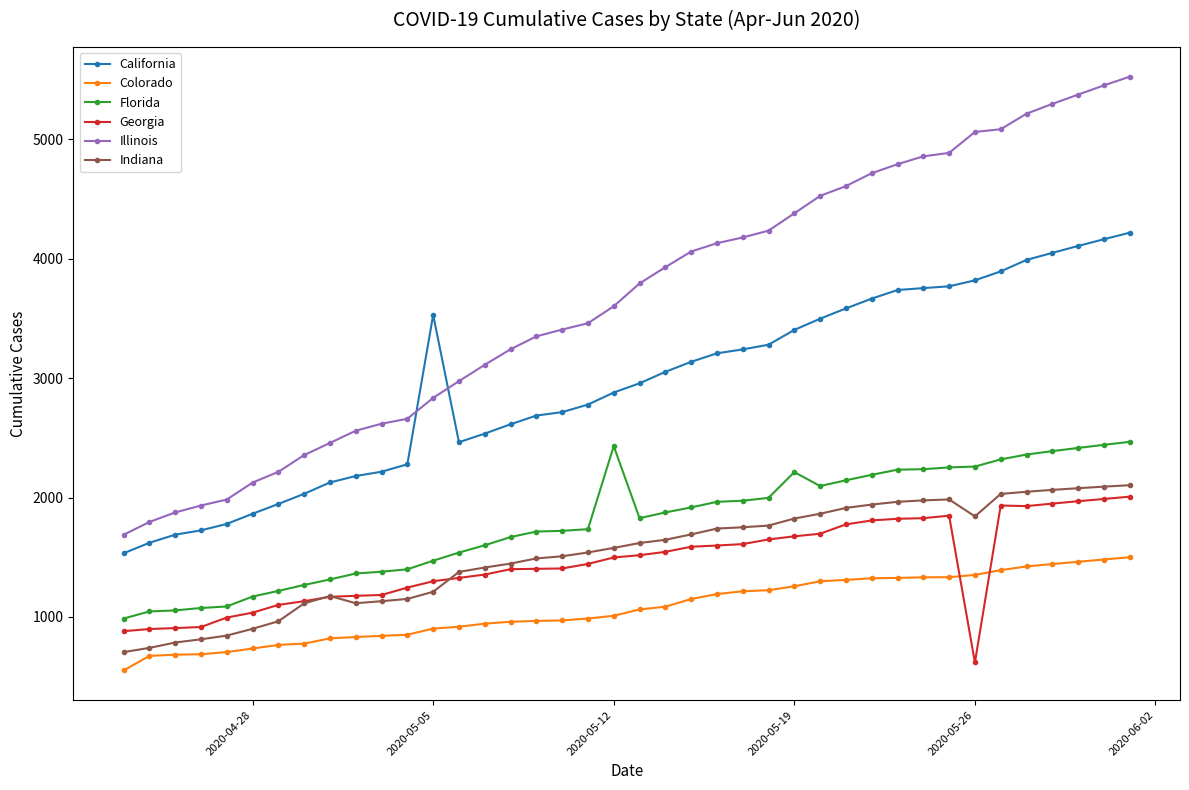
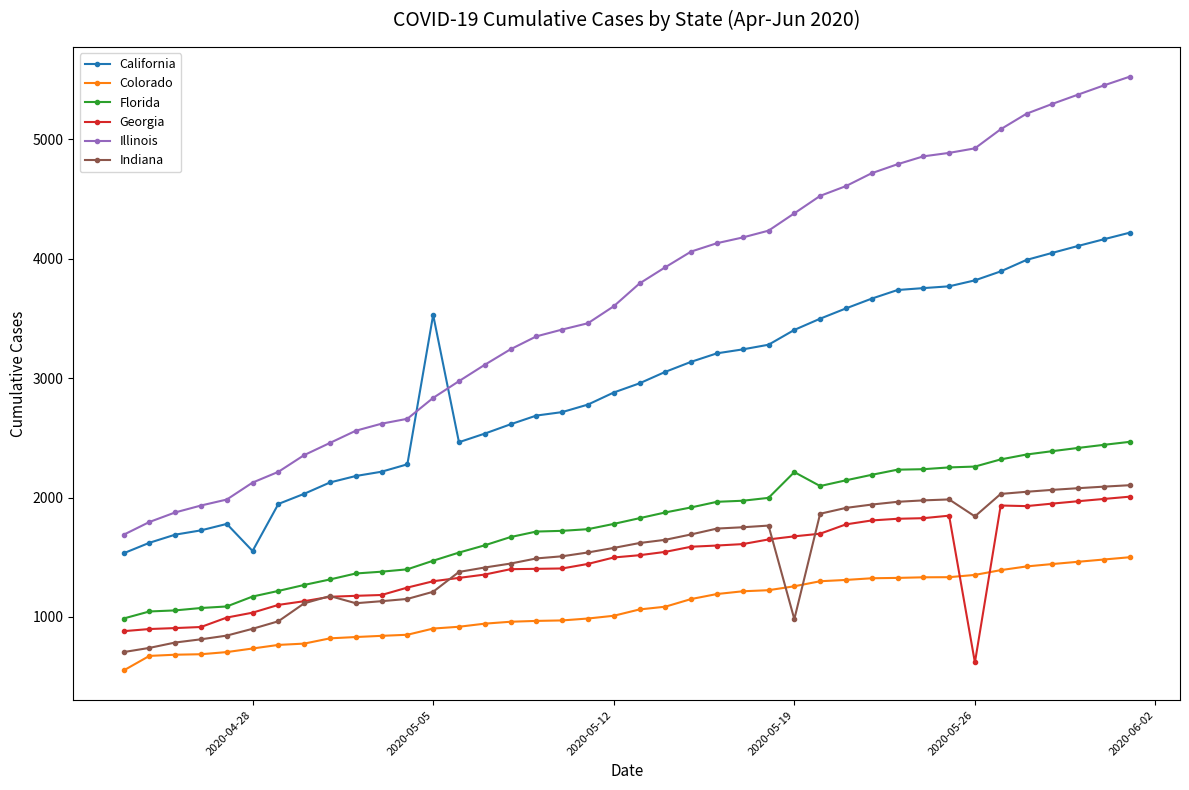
California, 2020-04-28: 1860 -> 1550
Florida, 2020-05-12: 2430 -> 1780
Indiana, 2020-05-19: 1820 -> 980
Illinois, 2020-05-26: 5060 -> 4920
